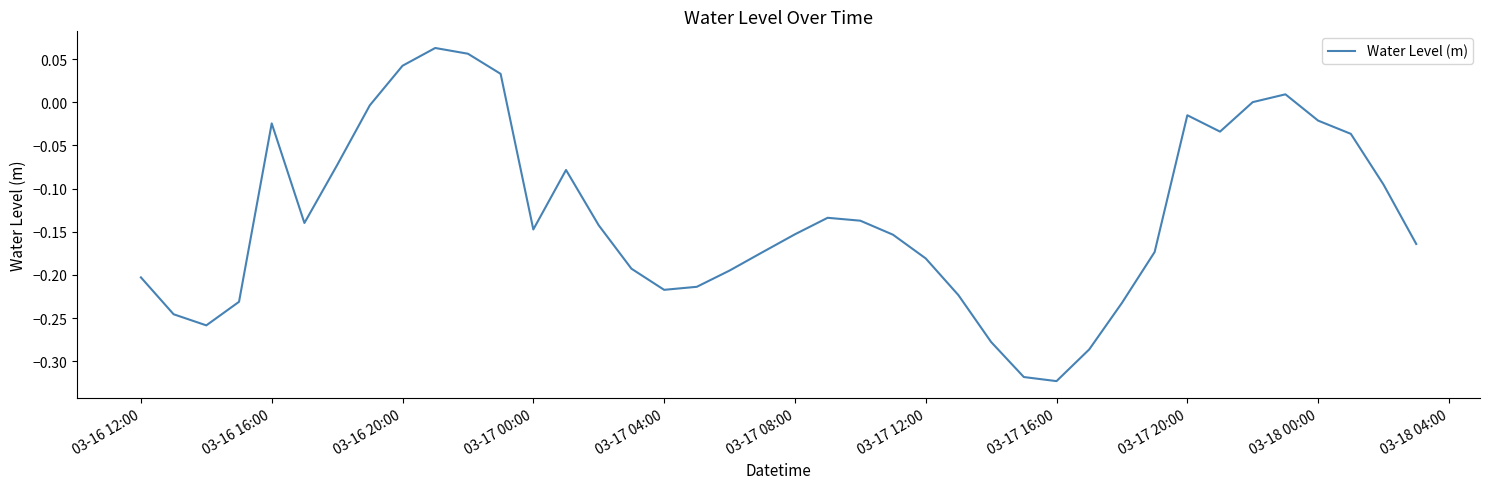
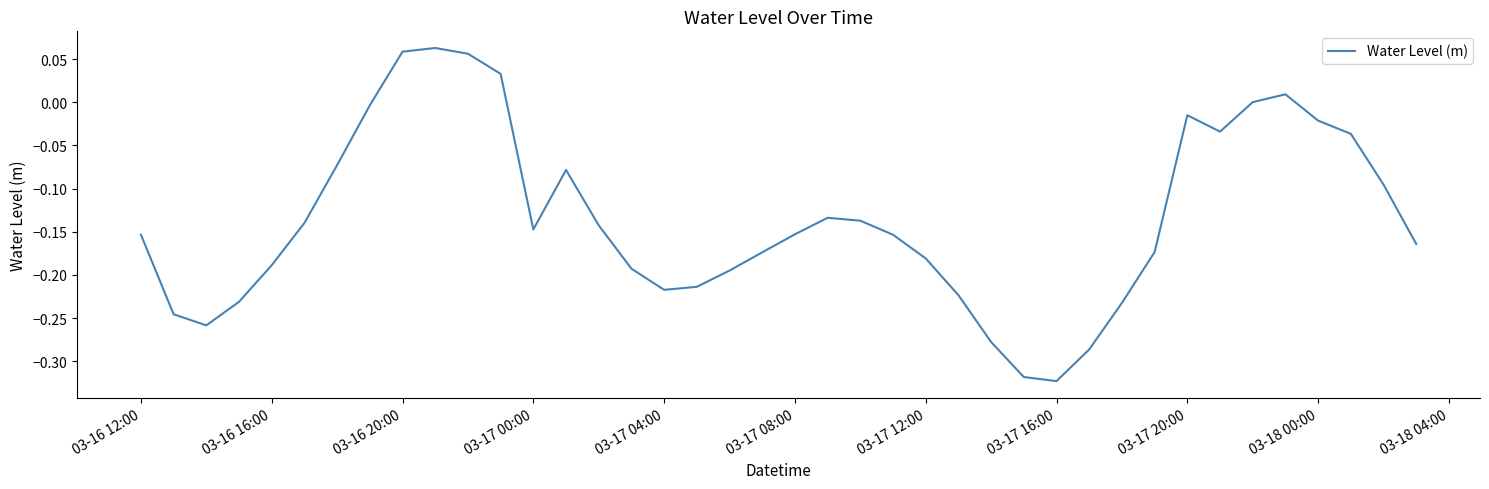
03-16 12:00: -0.20 -> -0.15
03-16 16:00: -0.02 -> -0.19
03-16 20:00: 0.04 -> 0.06
